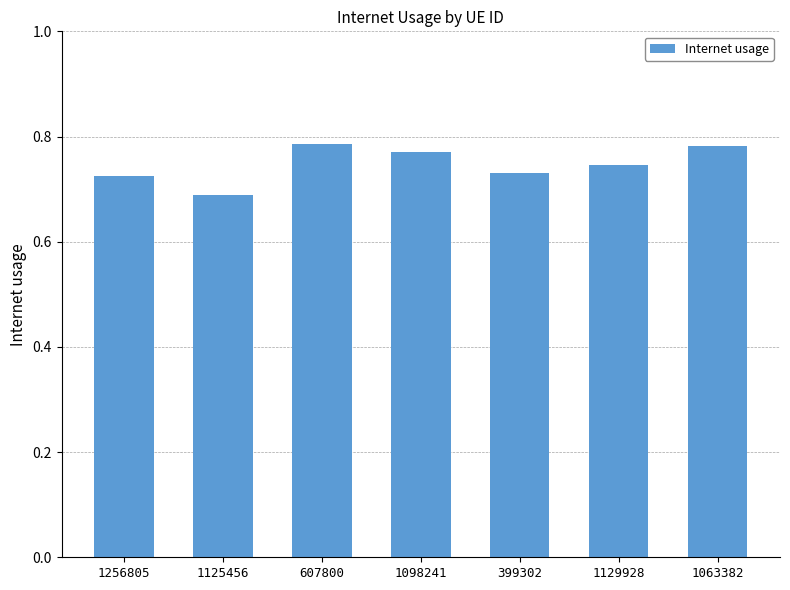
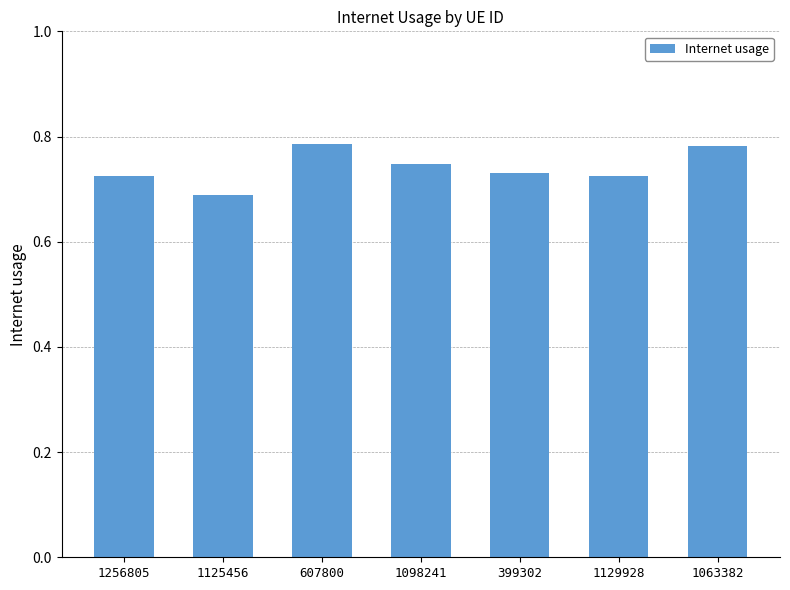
1098241: 0.77 -> 0.75
1129928: 0.75 -> 0.73
